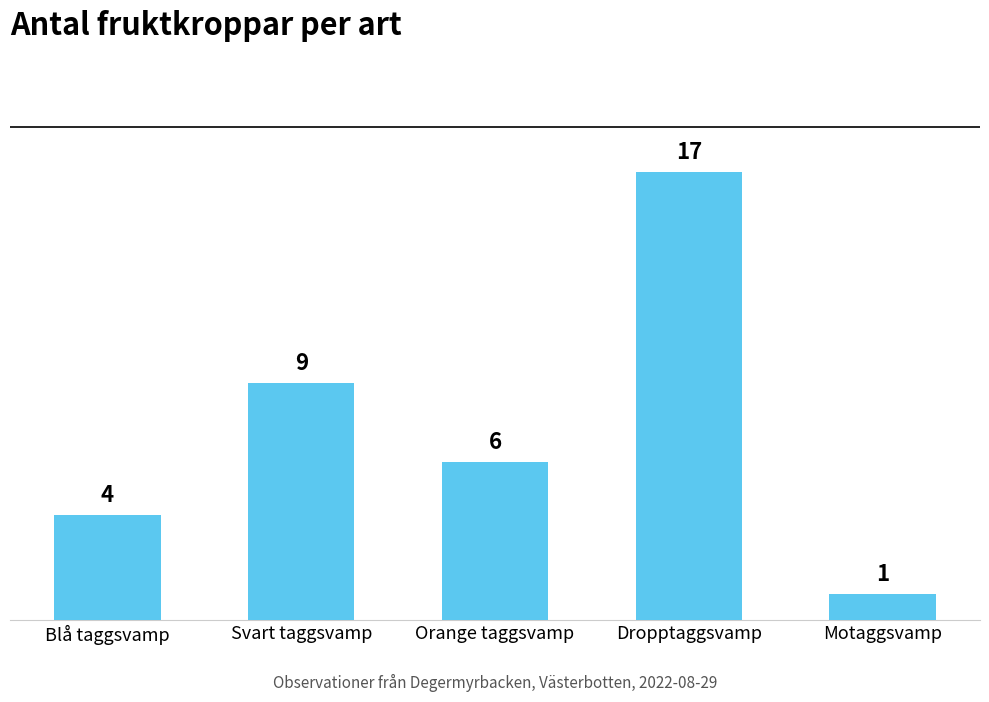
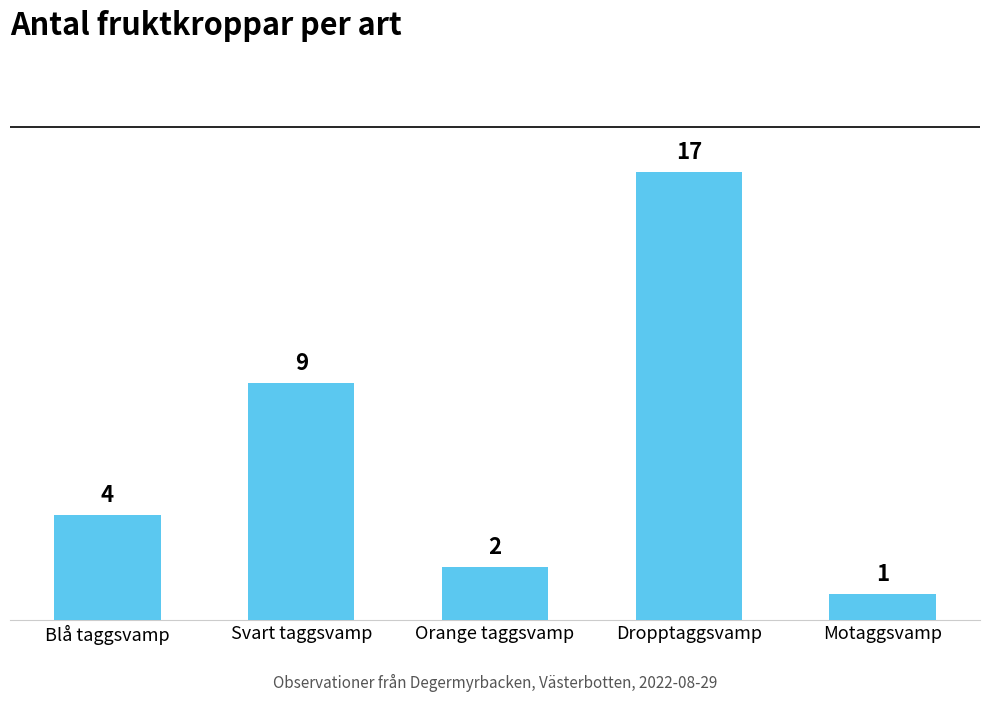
Orange taggsvamp: 6 -> 2
